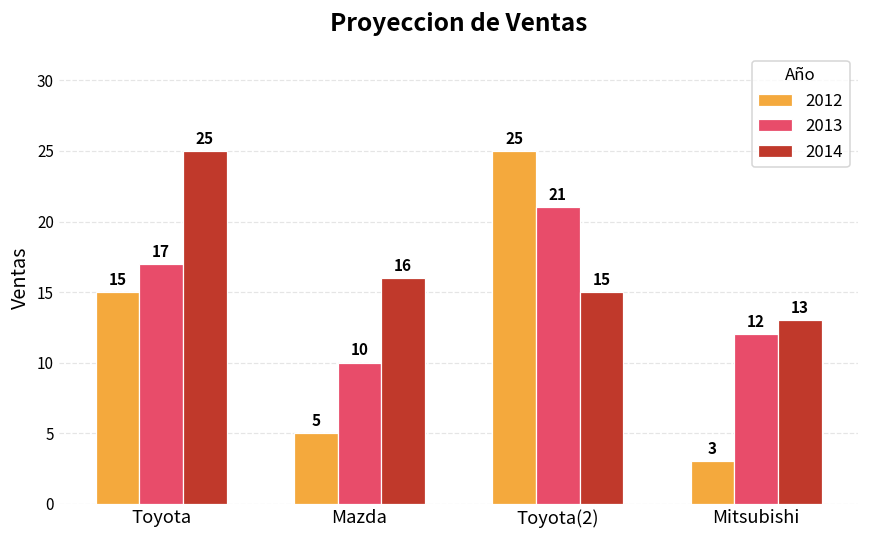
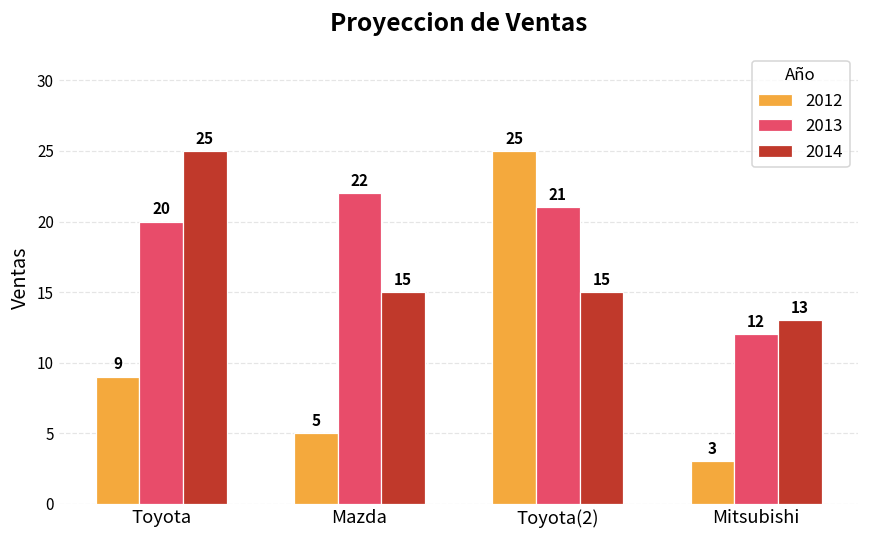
2012, Toyota: 15 -> 9
2013, Toyota: 17 -> 20
2013, Mazda: 10 -> 22
2014, Mazda: 16 -> 15
